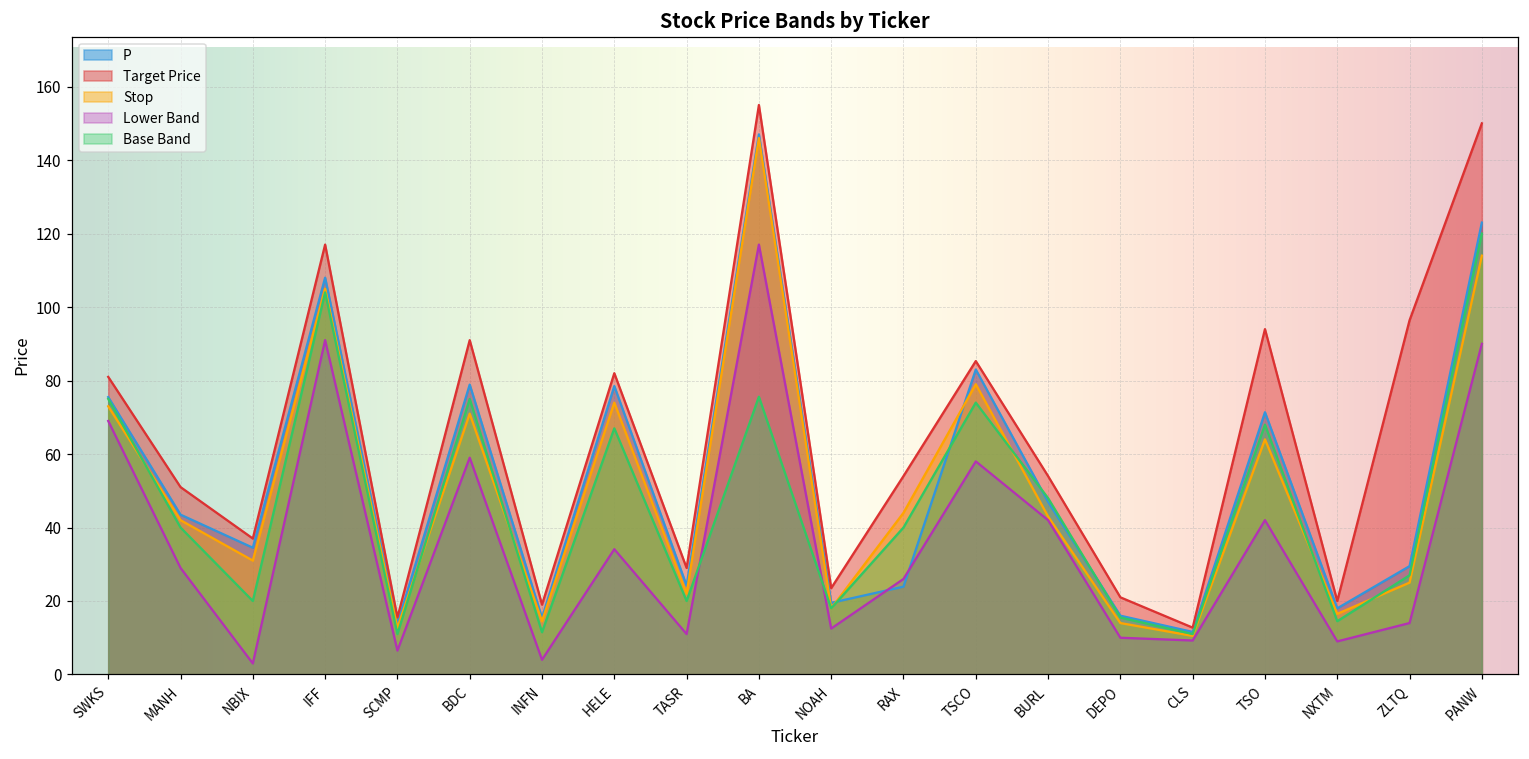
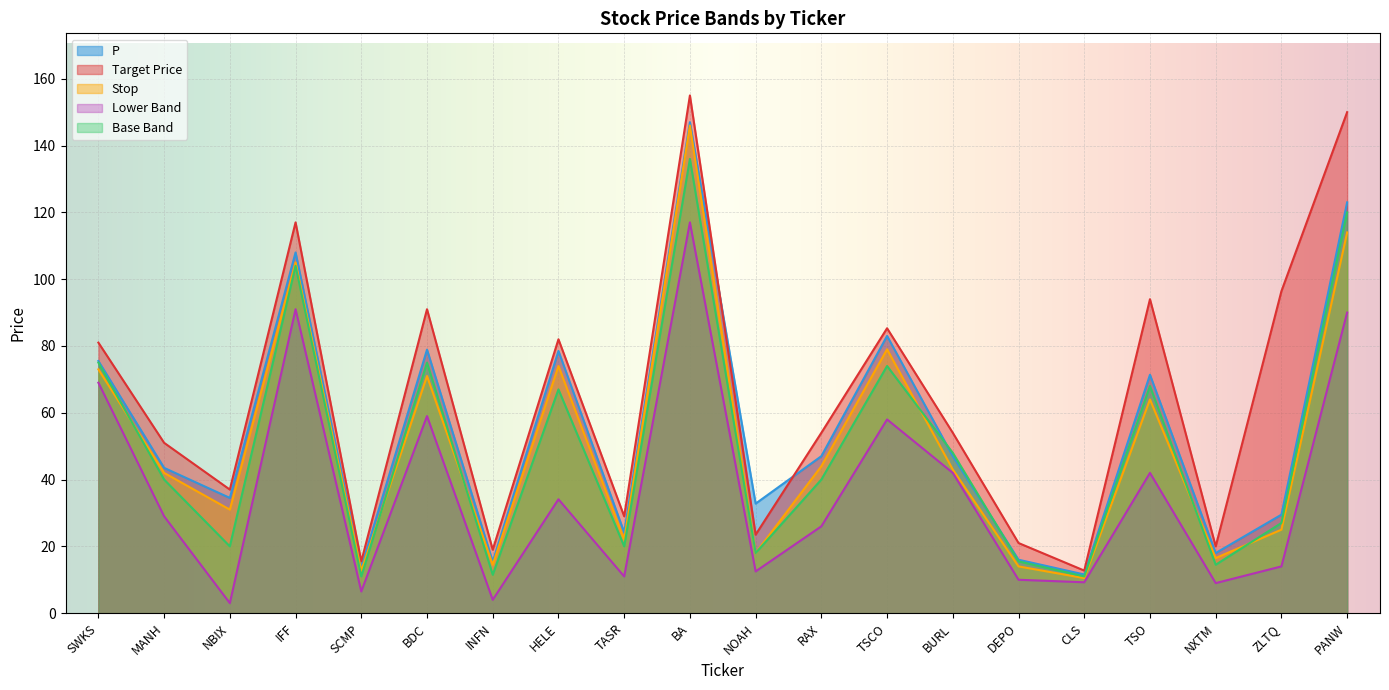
Base Band, BA: 76 -> 136
P, NOAH: 20 -> 33
P, RAX: 24 -> 47
